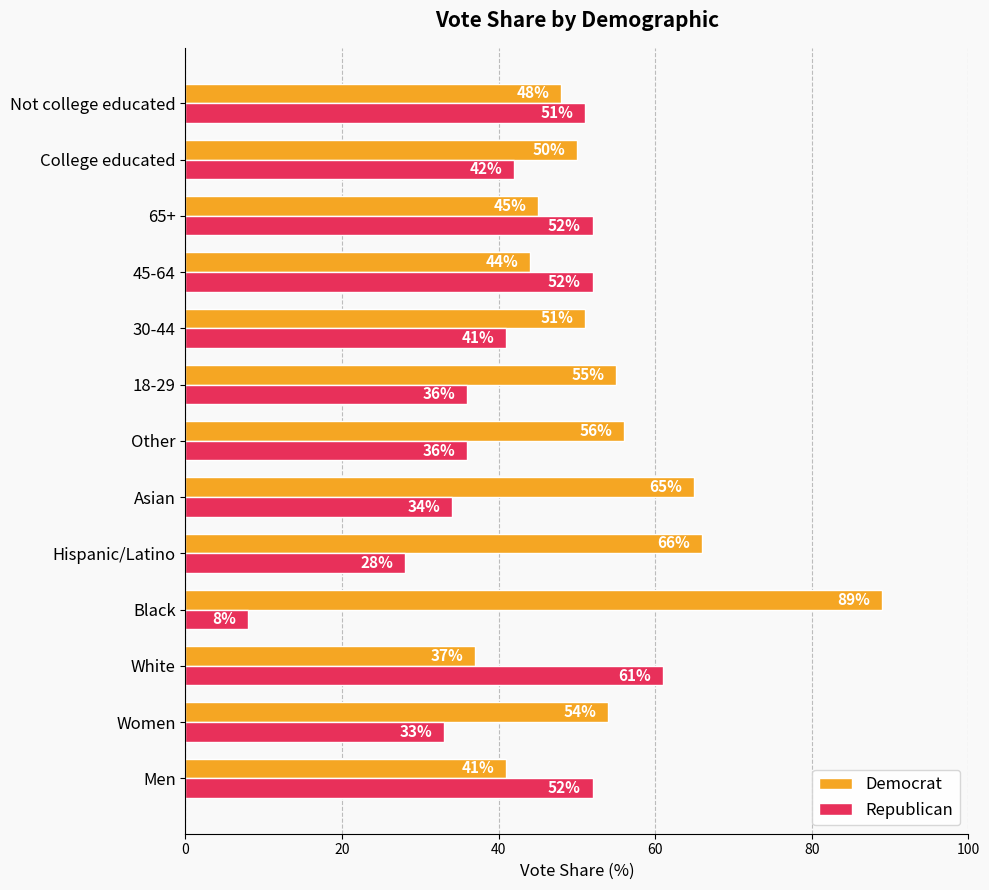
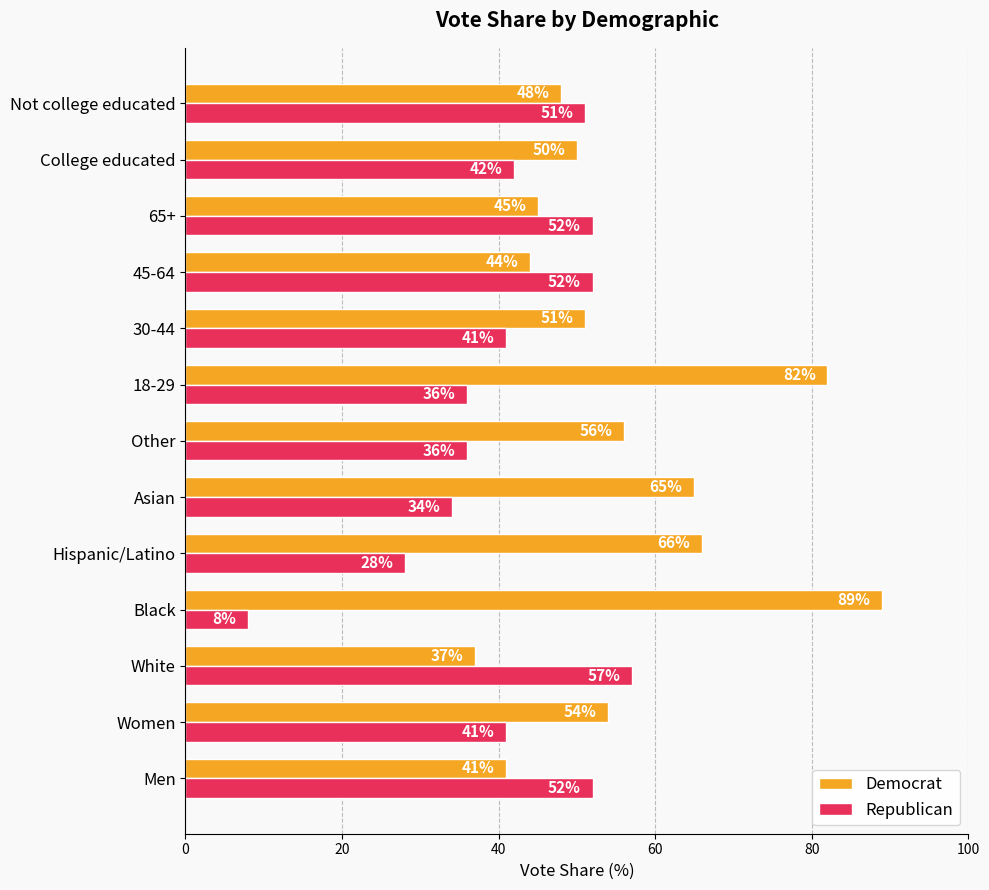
Democrat, 18-29: 55% -> 82%
Republican, White: 61% -> 57%
Republican, Women: 33% -> 41%
